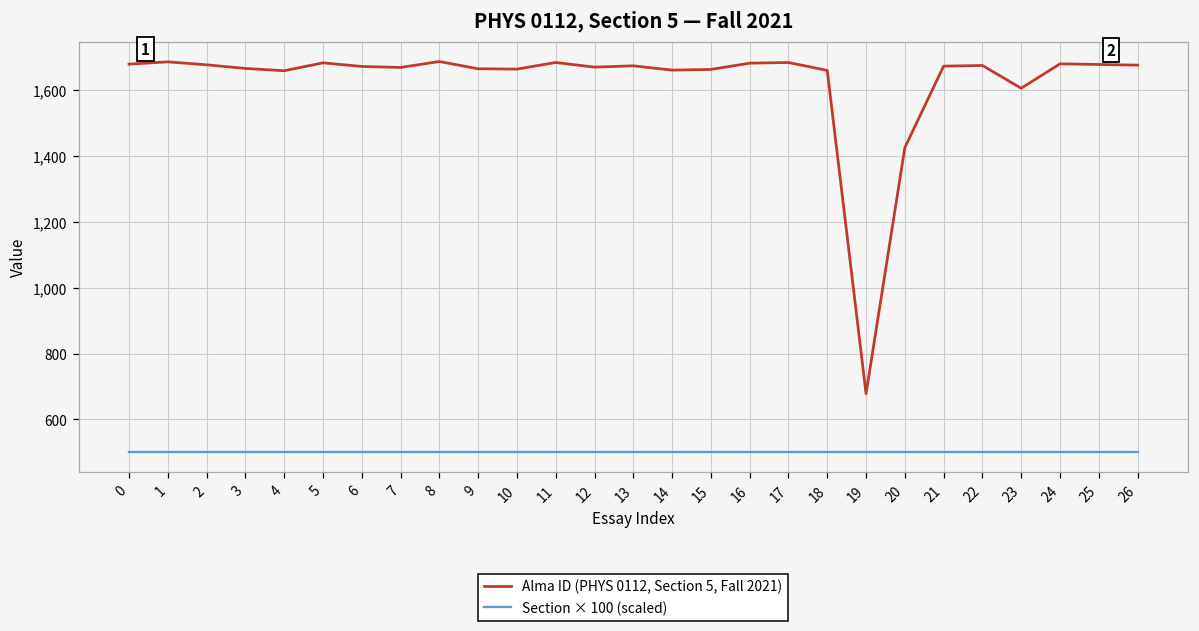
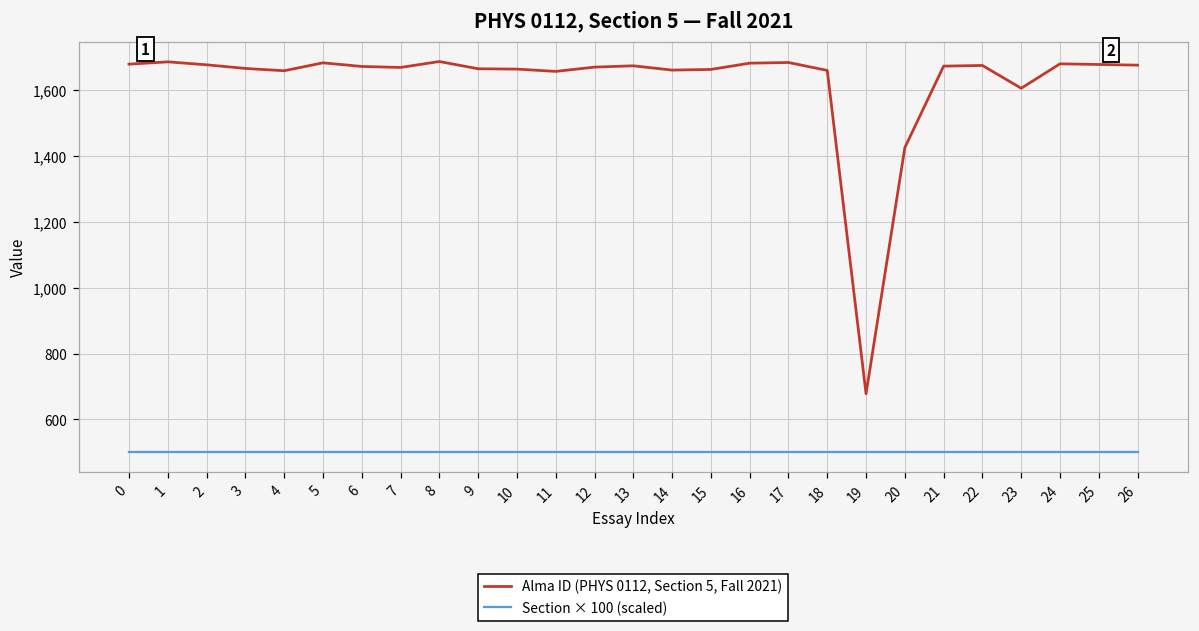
Alma ID (PHYS 0112, Section 5, Fall 2021), 11: 1,680 -> 1,660
